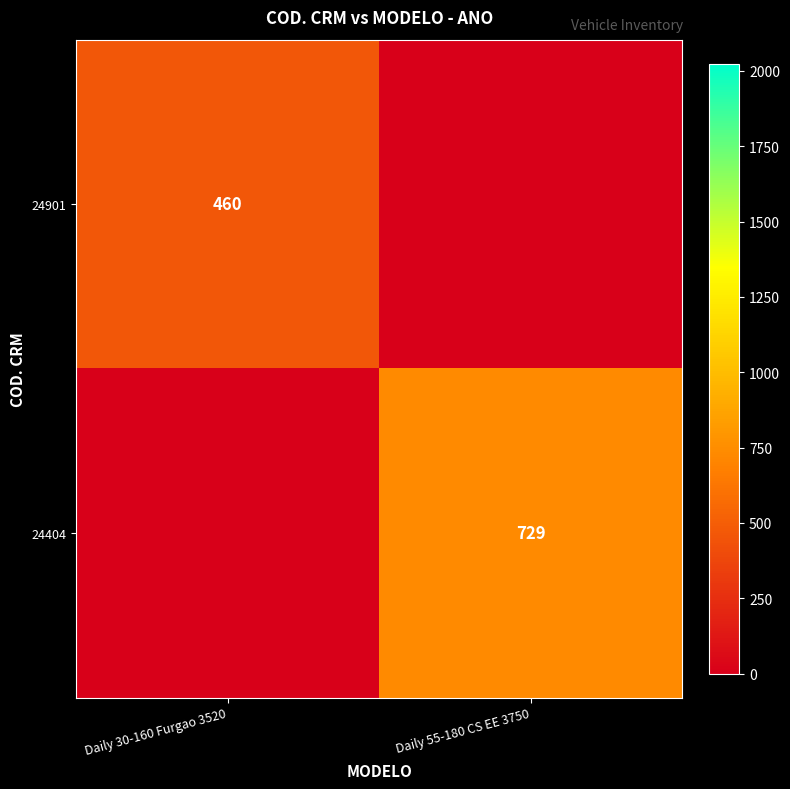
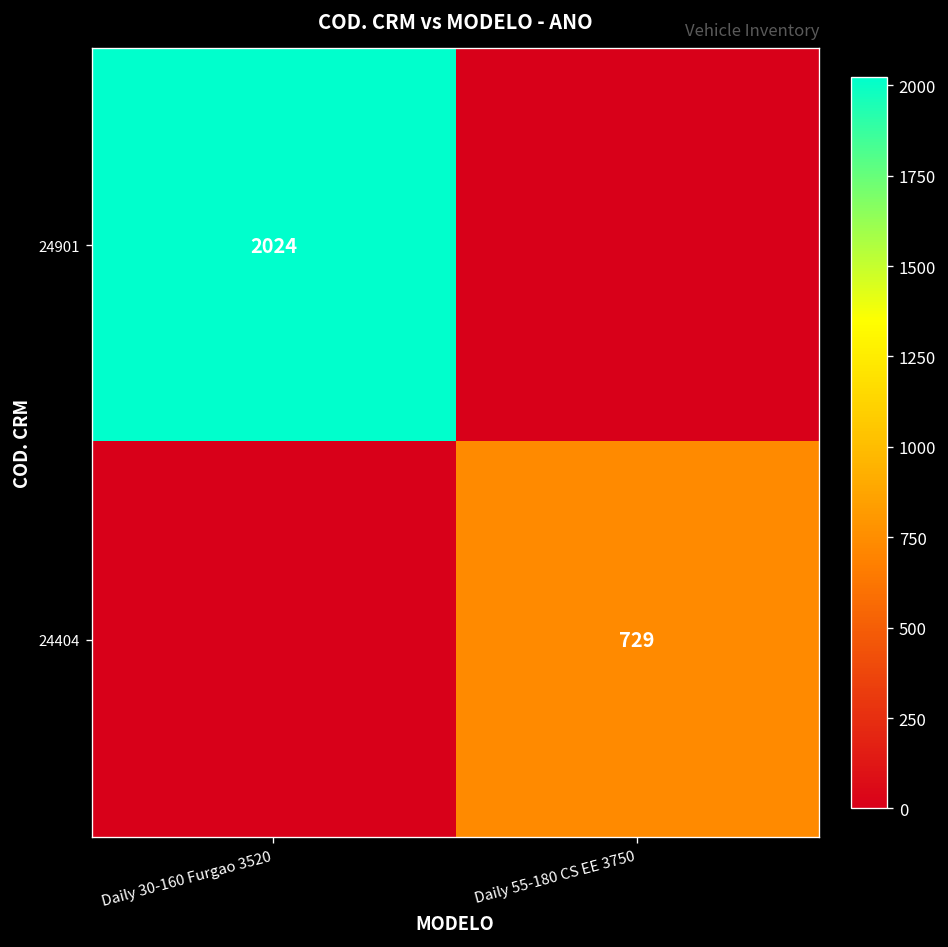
24901, Daily 30-160 Furgao 3520: 460 -> 2024
